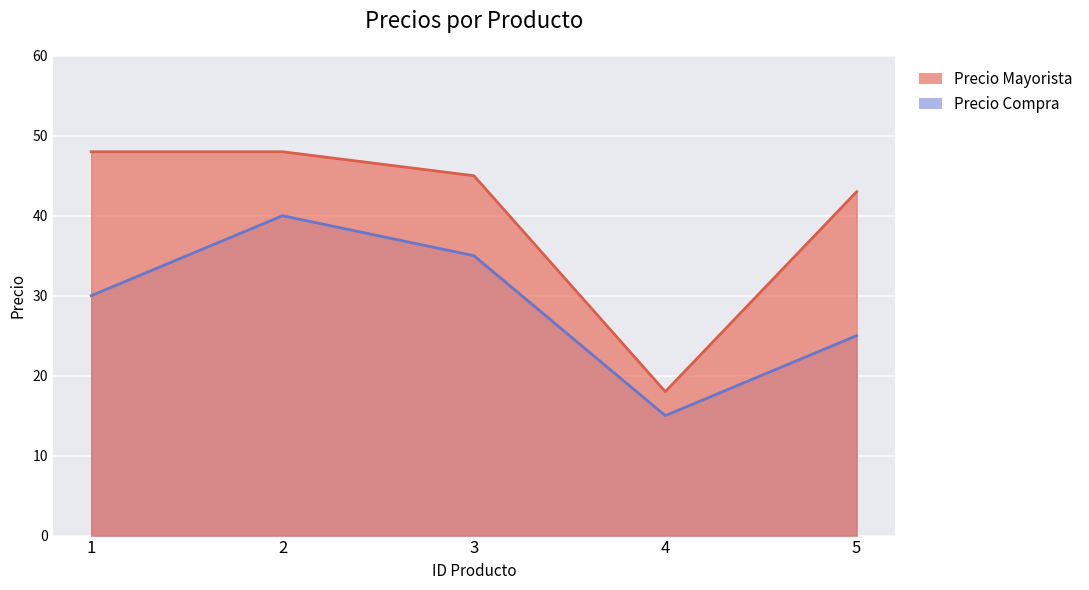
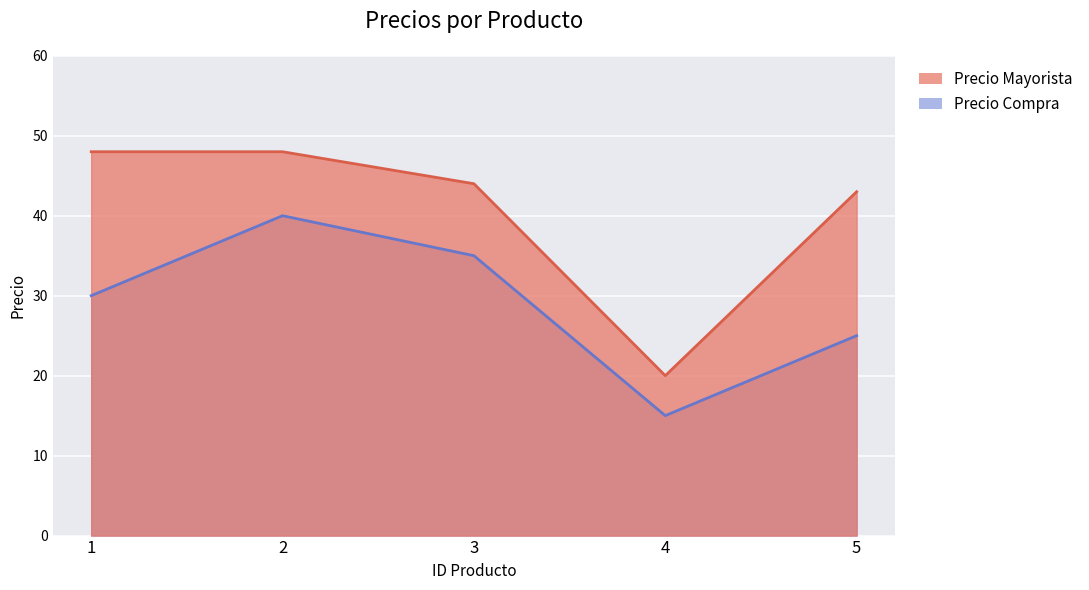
Precio Mayorista, 3: 45 -> 44
Precio Mayorista, 4: 18 -> 20
